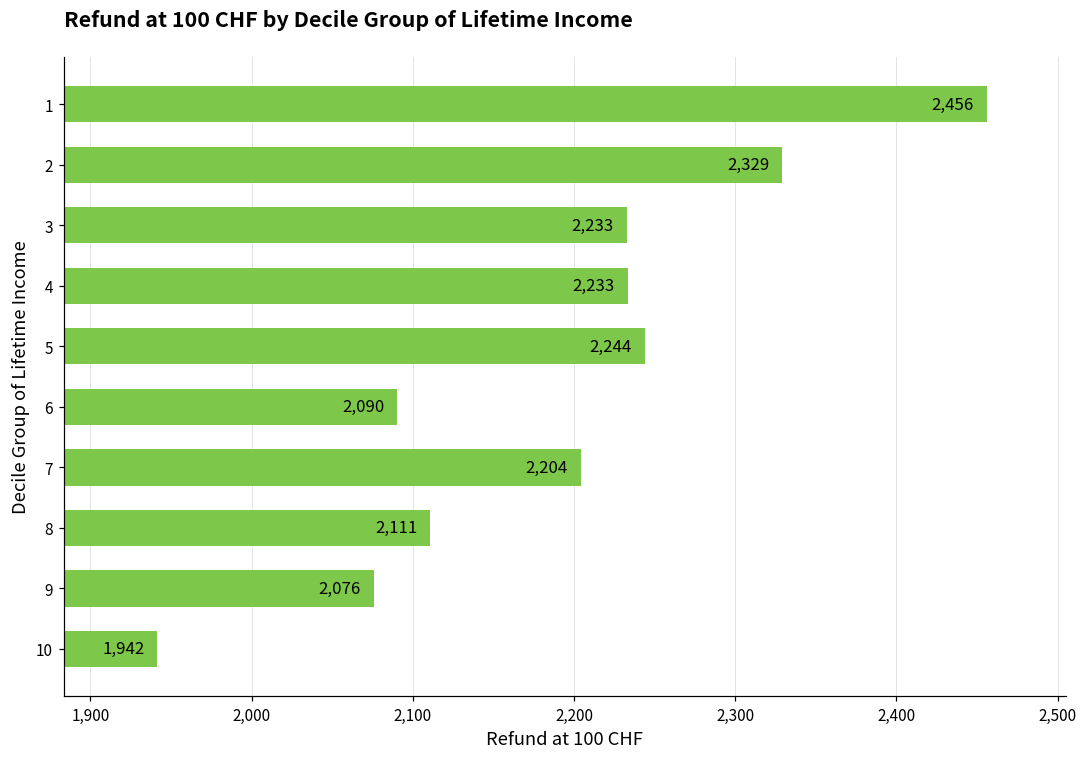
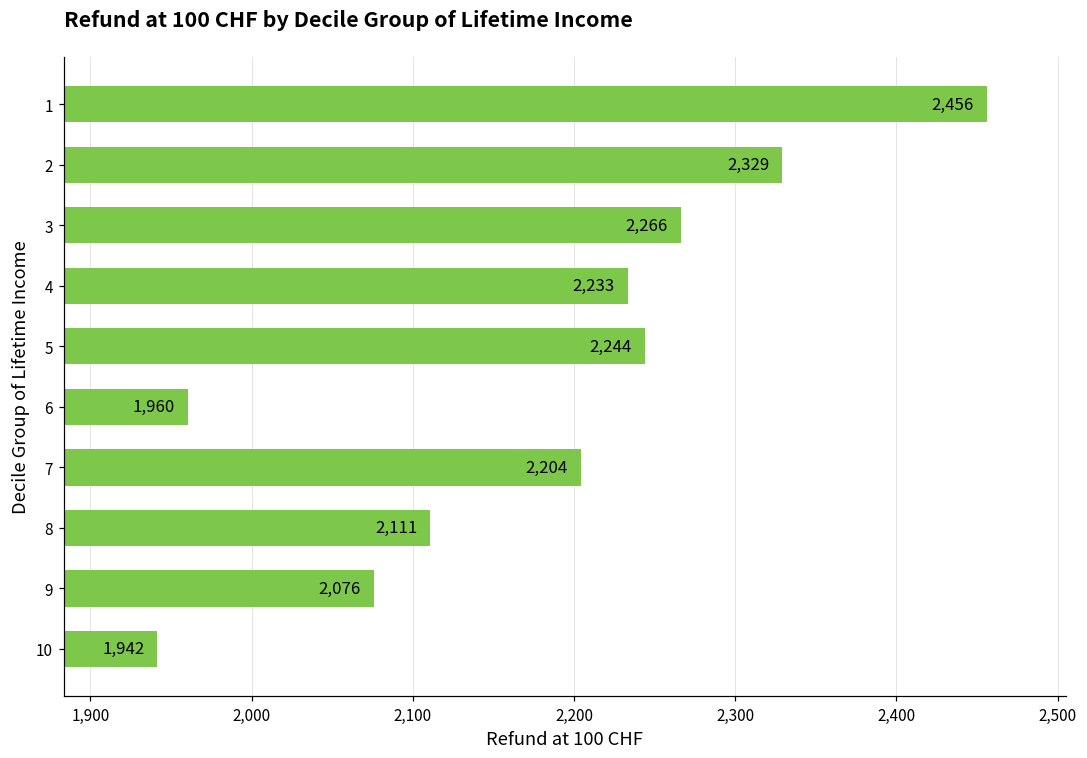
3: 2,233 -> 2,266
6: 2,090 -> 1,960
